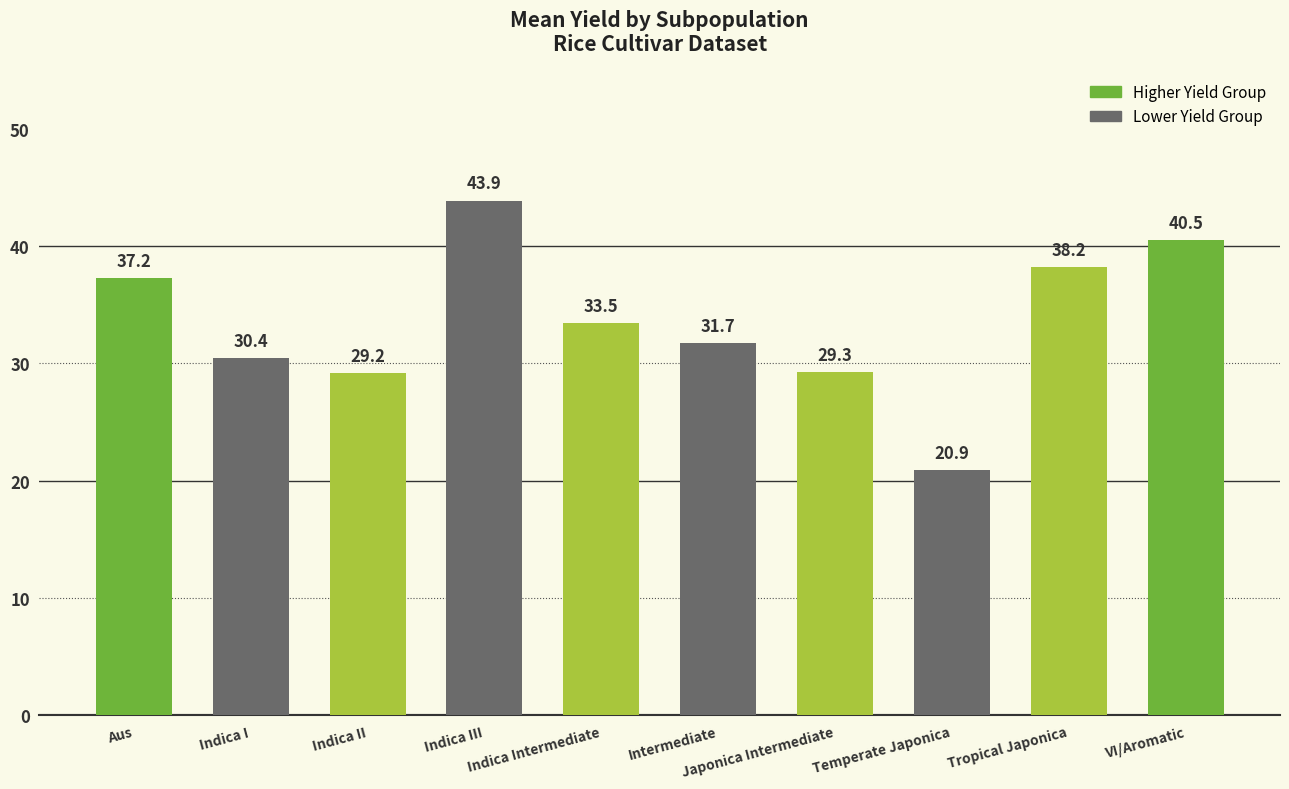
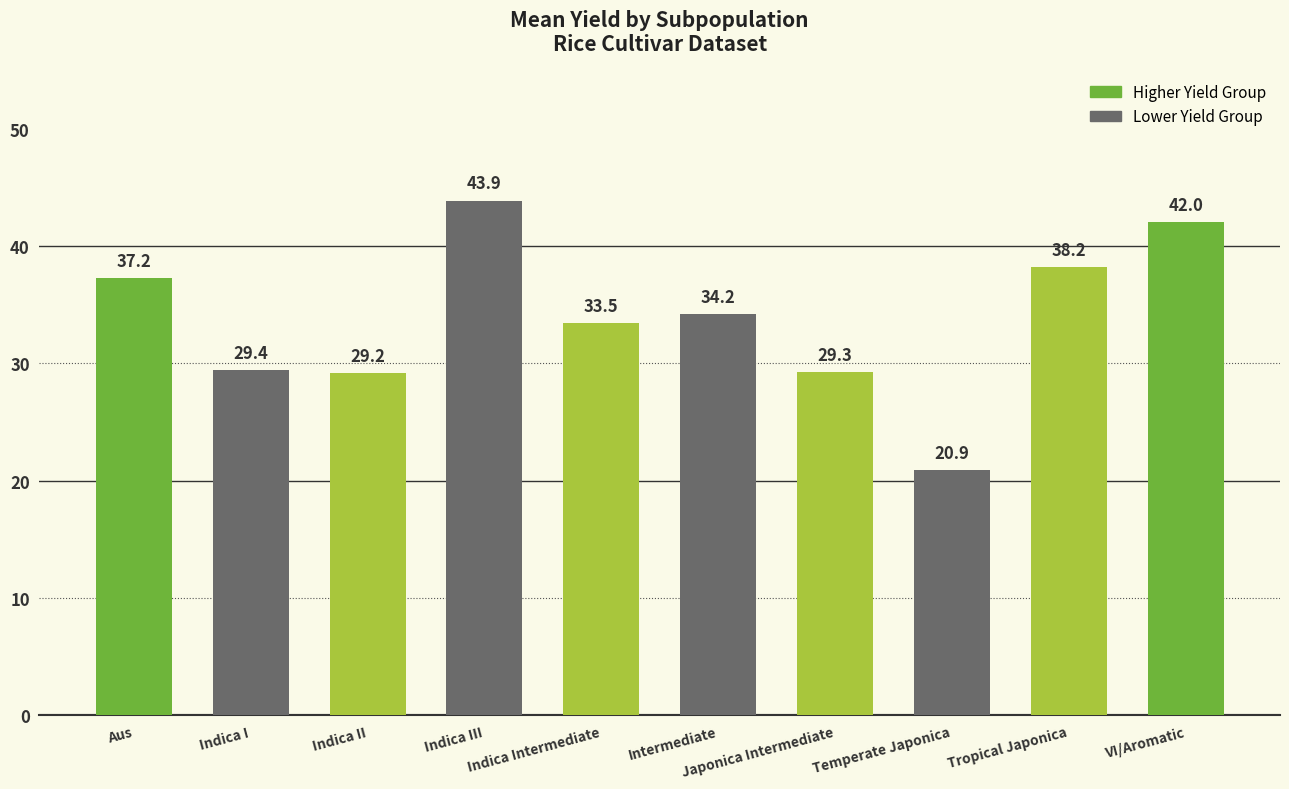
Indica I: 30.4 -> 29.4
Intermediate: 31.7 -> 34.2
VI/Aromatic: 40.5 -> 42.0
